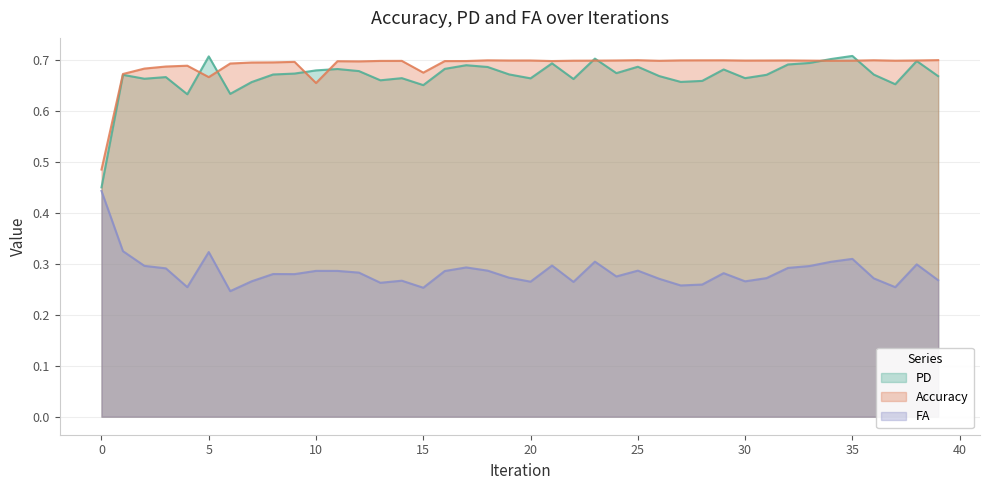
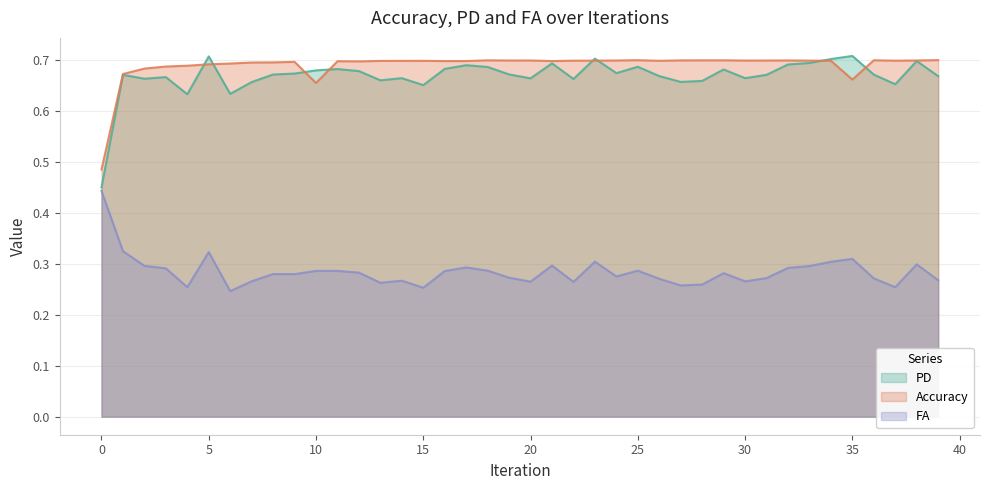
Accuracy, 5: 0.67 -> 0.69
Accuracy, 15: 0.68 -> 0.70
Accuracy, 35: 0.70 -> 0.66
